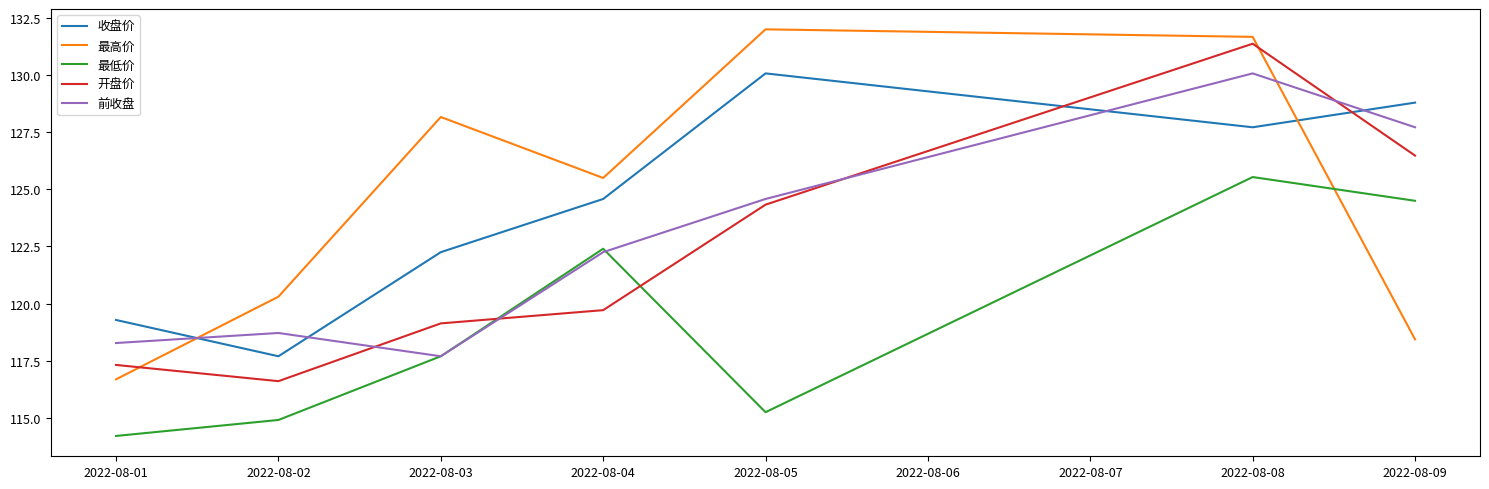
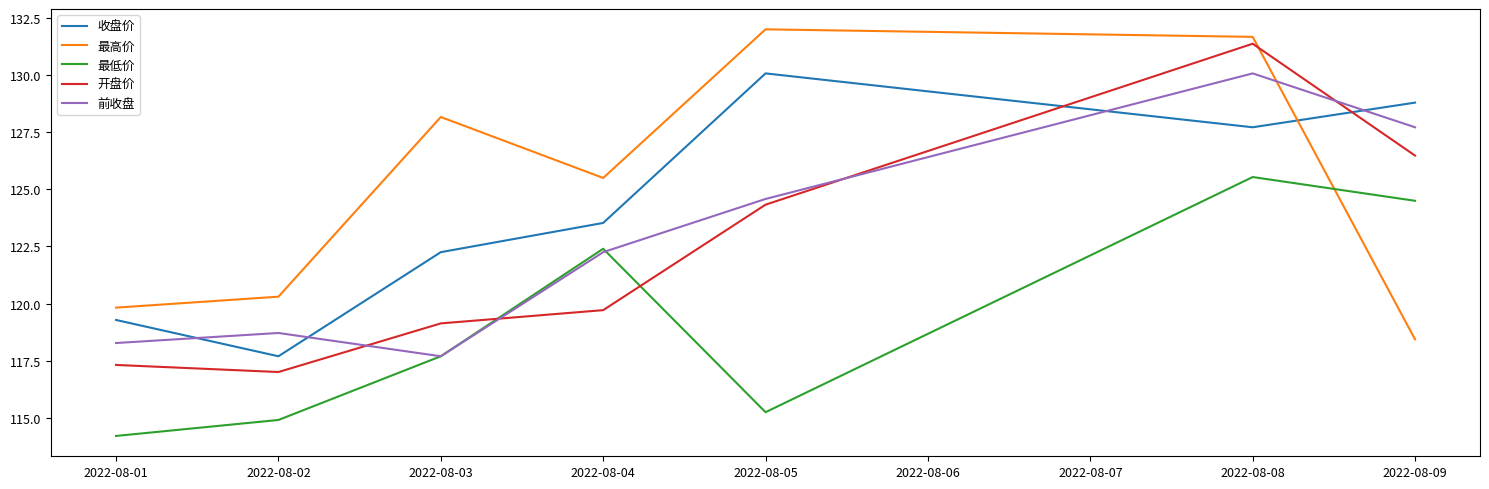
最高价, 2022-08-01: 116.7 -> 119.8
开盘价, 2022-08-02: 116.6 -> 117.0
收盘价, 2022-08-04: 124.6 -> 123.5
